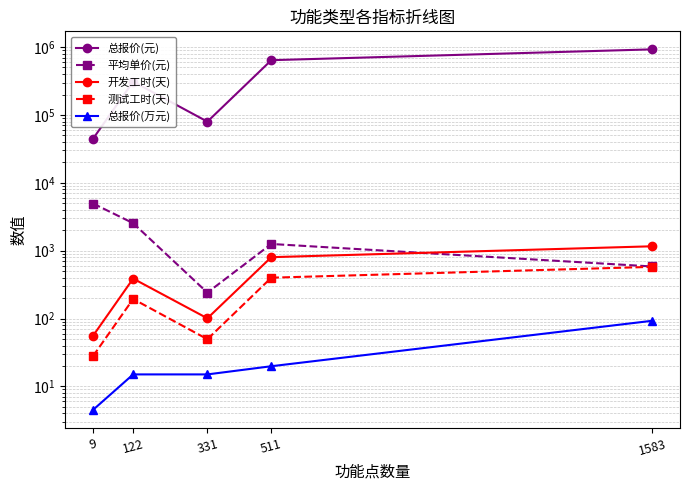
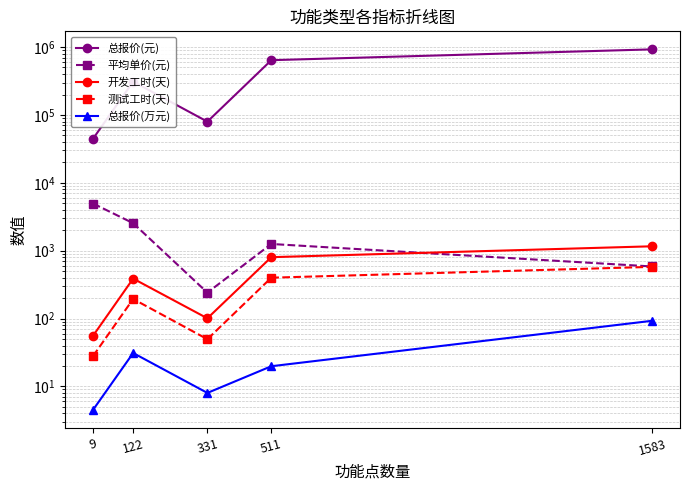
总报价(万元), 122: 15 -> 30
总报价(万元), 331: 15 -> 8
